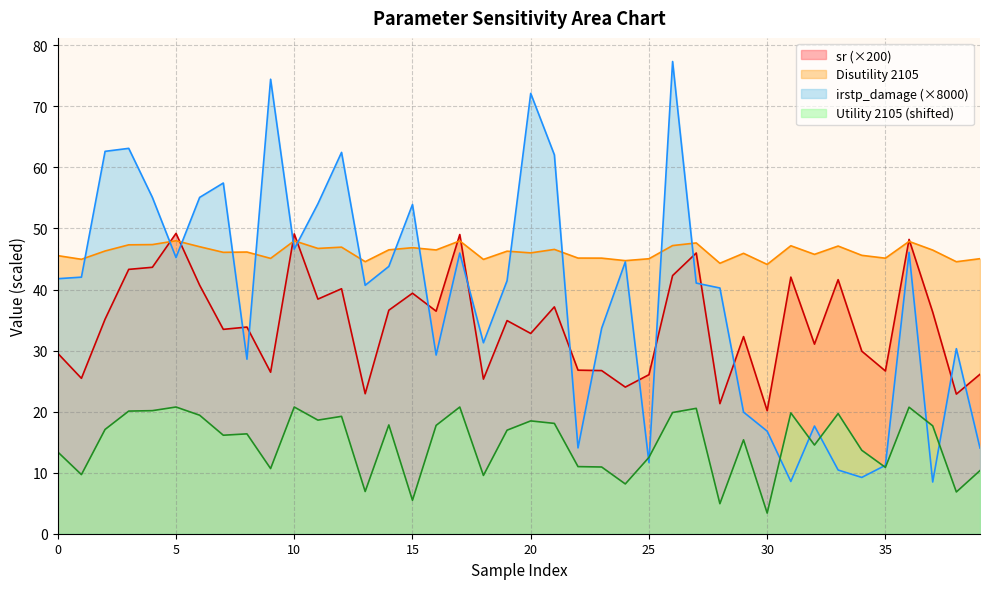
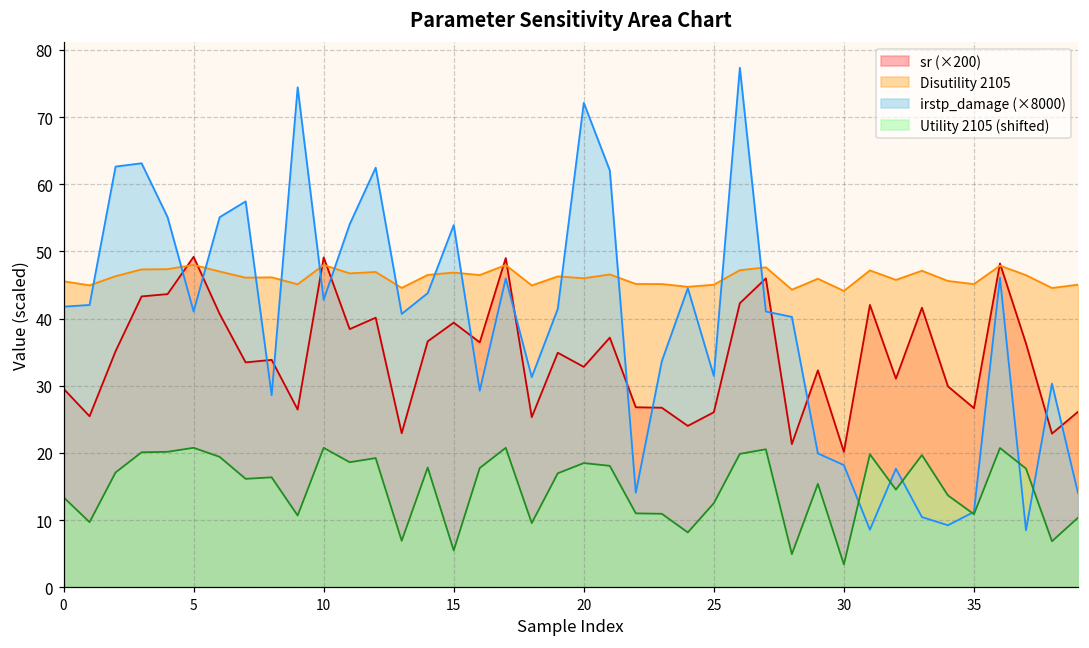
irstp_damage (×8000), 5: 45 -> 41
irstp_damage (×8000), 10: 47 -> 43
irstp_damage (×8000), 25: 12 -> 31
irstp_damage (×8000), 30: 17 -> 18
